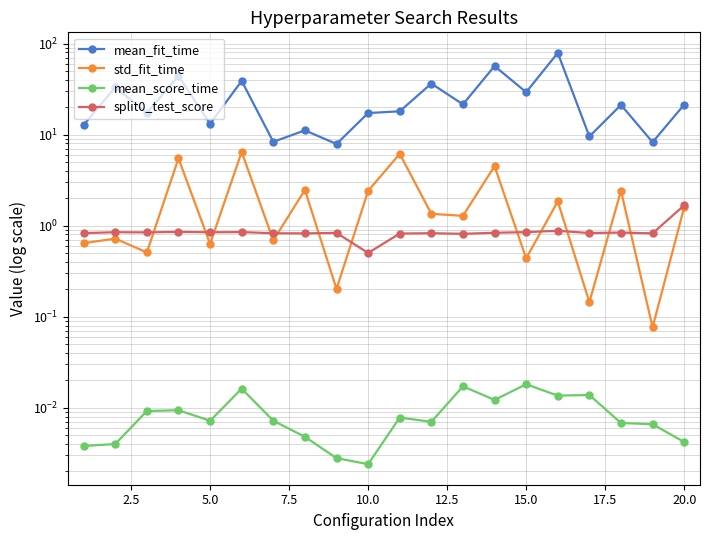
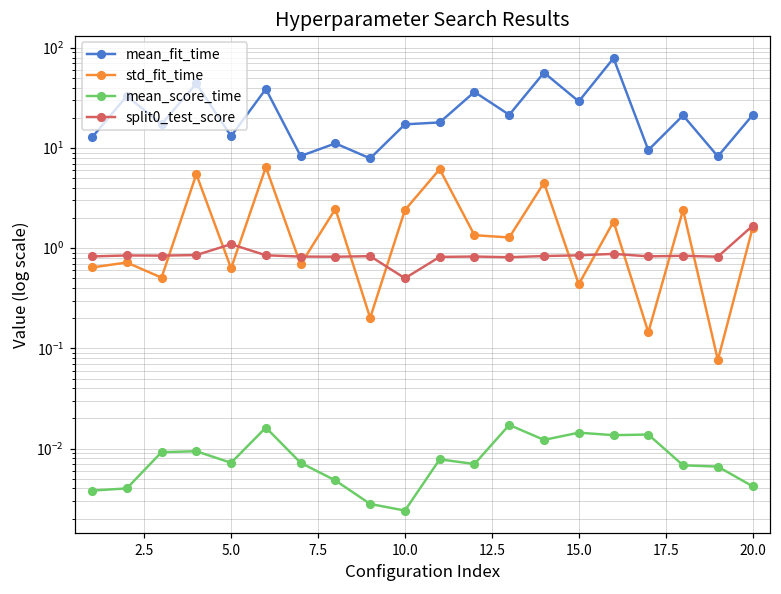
split0_test_score, 5.0: 0.8 -> 1.1
mean_score_time, 15.0: 0.018 -> 0.014
